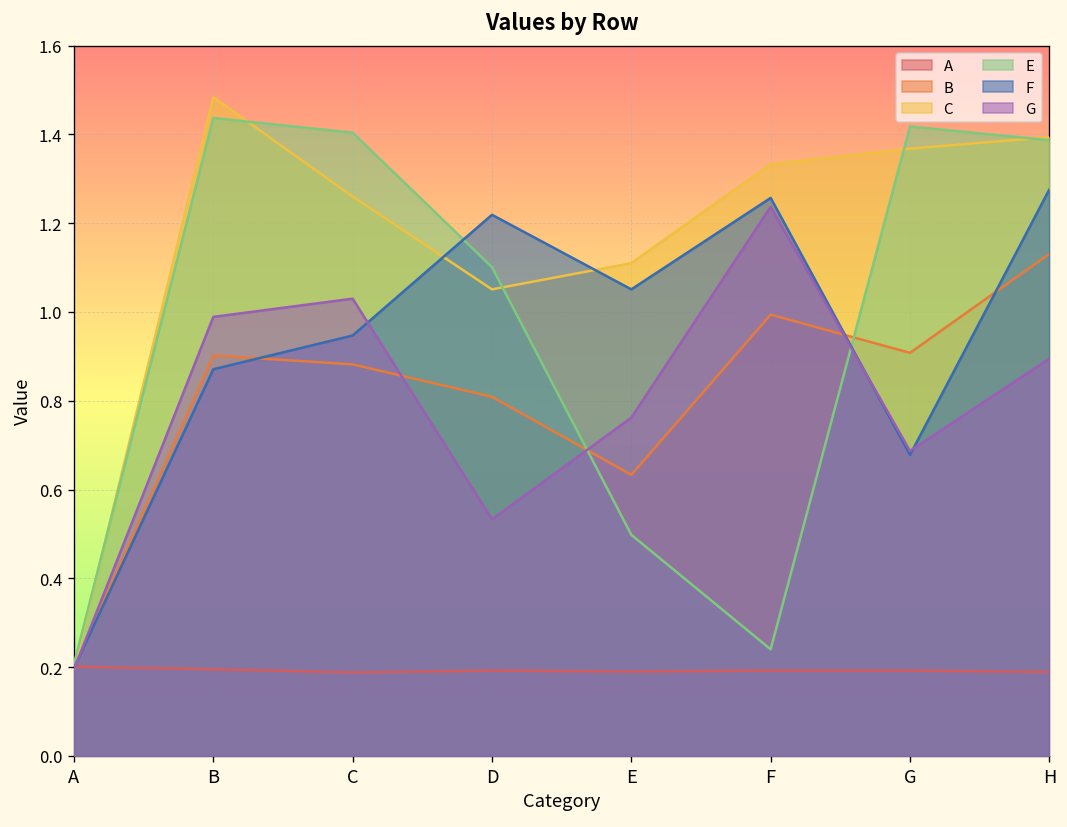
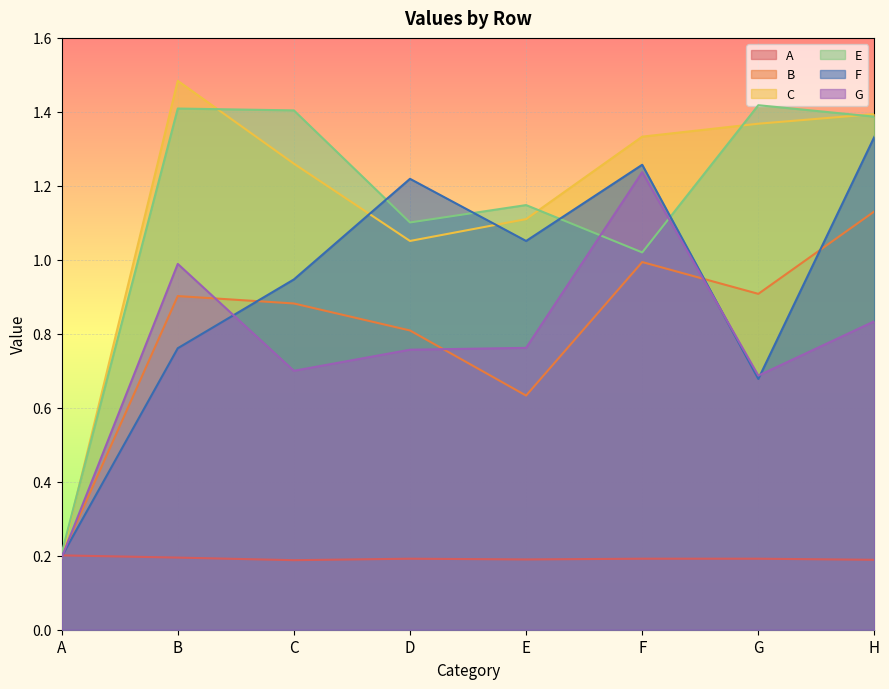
E, B: 1.44 -> 1.41
F, B: 0.87 -> 0.76
G, C: 1.03 -> 0.70
G, D: 0.53 -> 0.76
E, E: 0.50 -> 1.15
E, F: 0.24 -> 1.02
F, H: 1.28 -> 1.33
G, H: 0.90 -> 0.83
